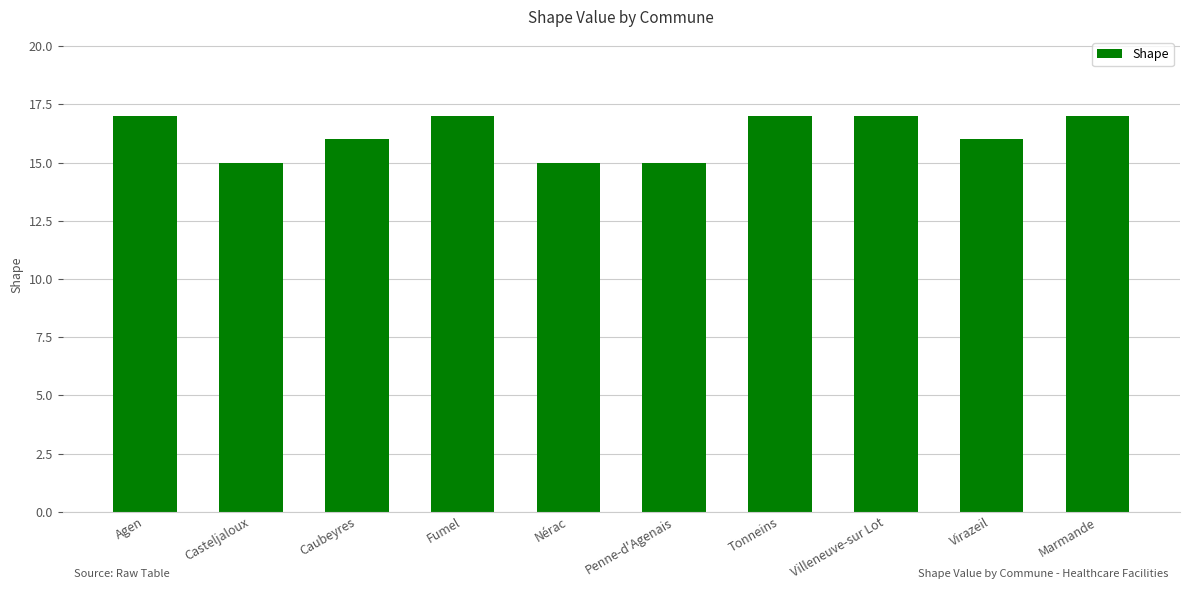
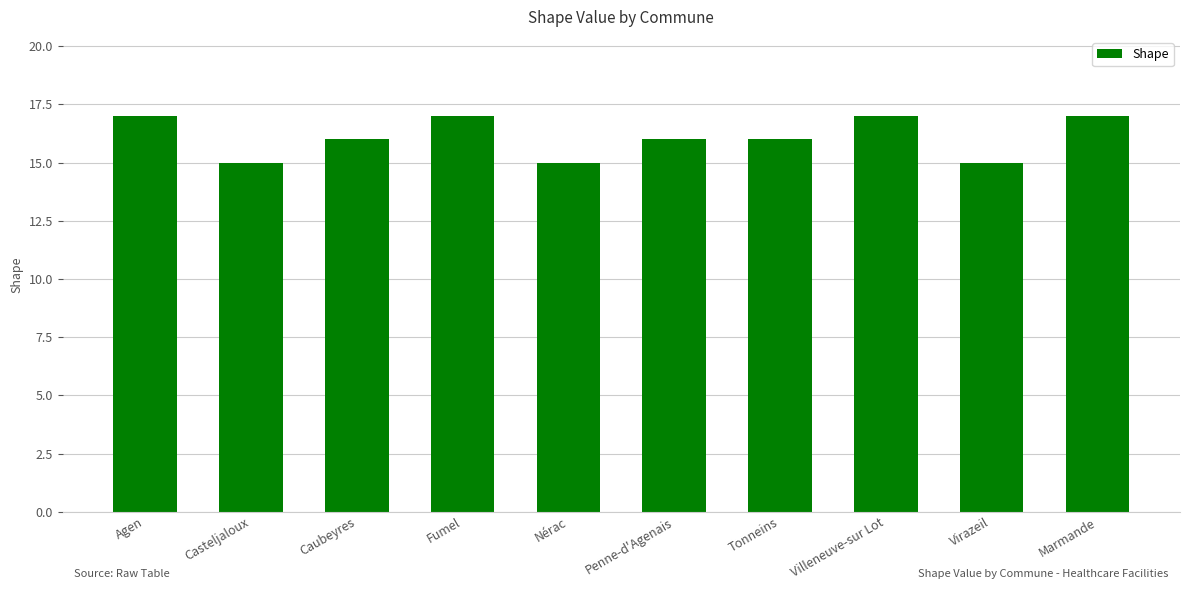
Penne-d'Agenais: 15 -> 16
Tonneins: 17 -> 16
Virazeil: 16 -> 15
